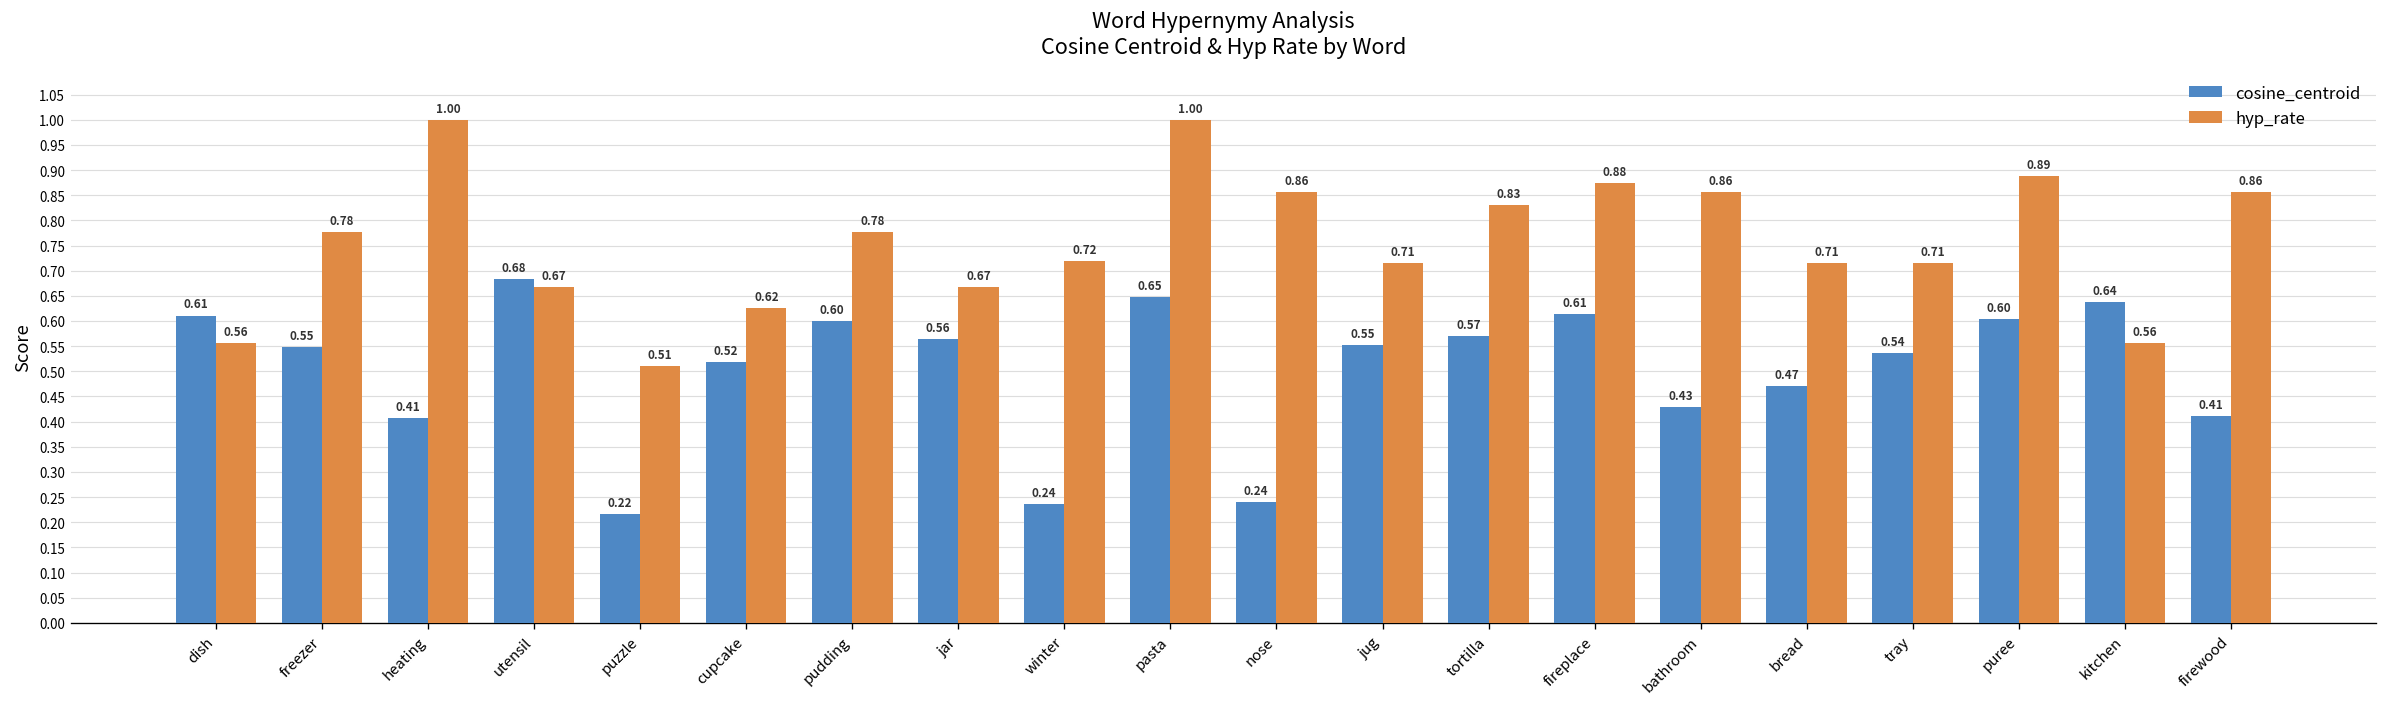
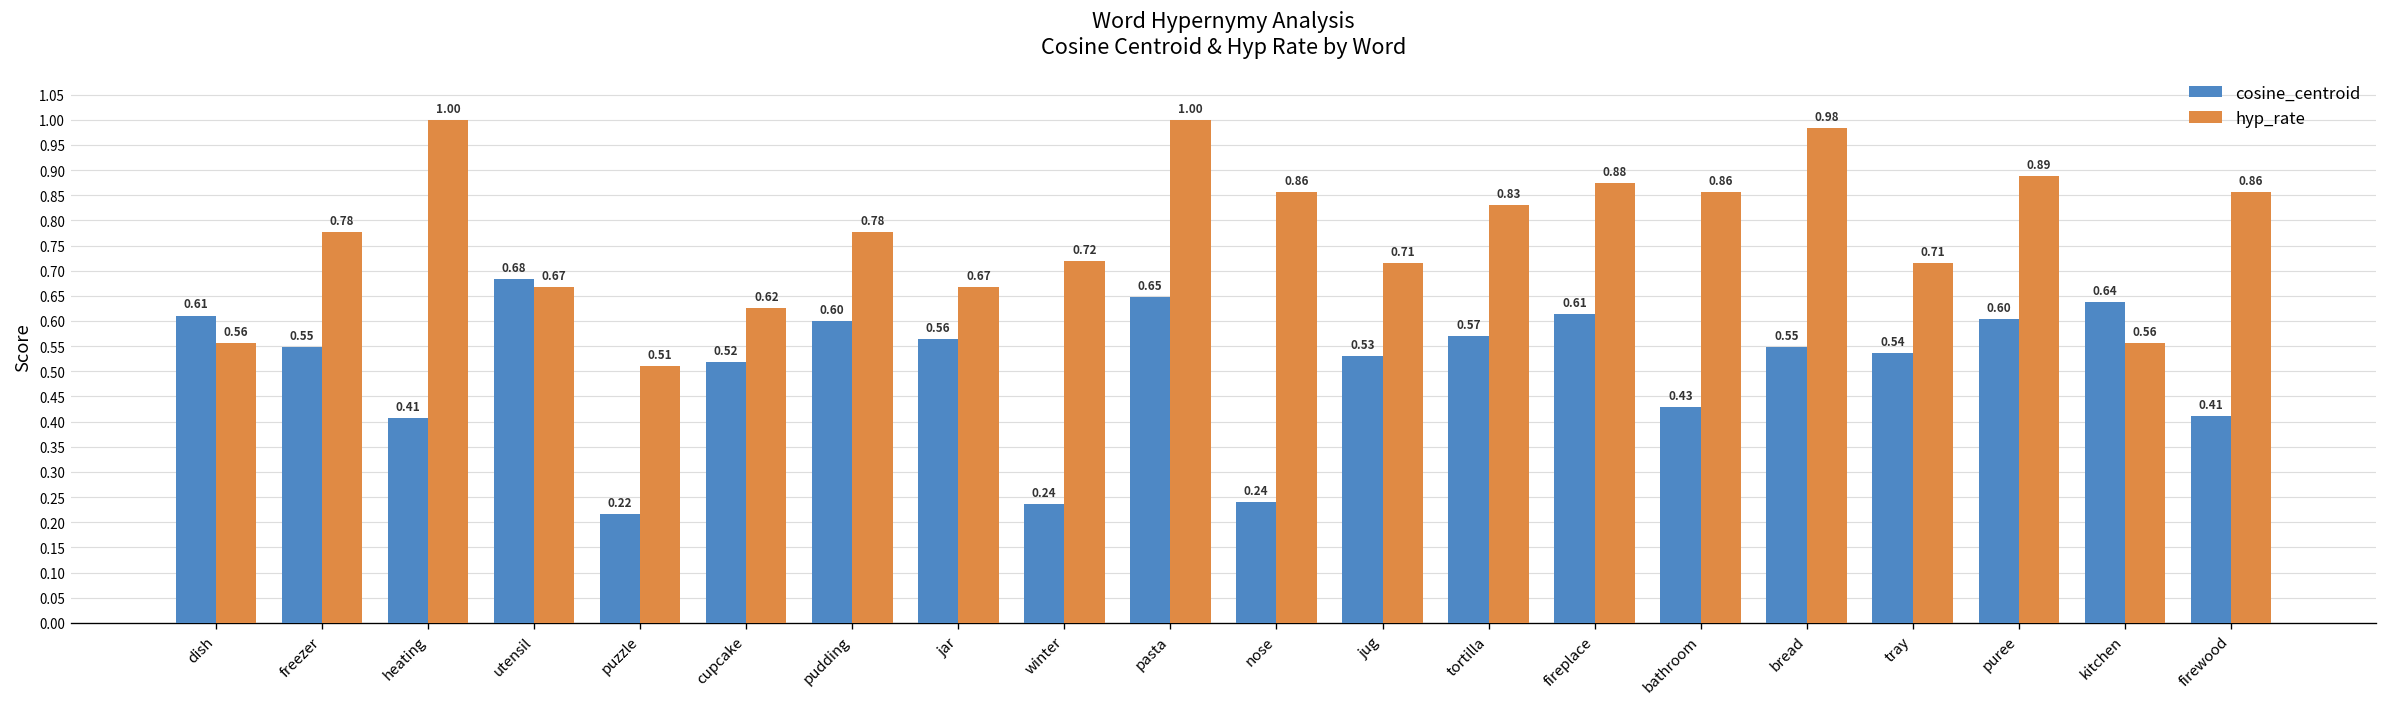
cosine_centroid, jug: 0.55 -> 0.53
cosine_centroid, bread: 0.47 -> 0.55
hyp_rate, bread: 0.71 -> 0.98
